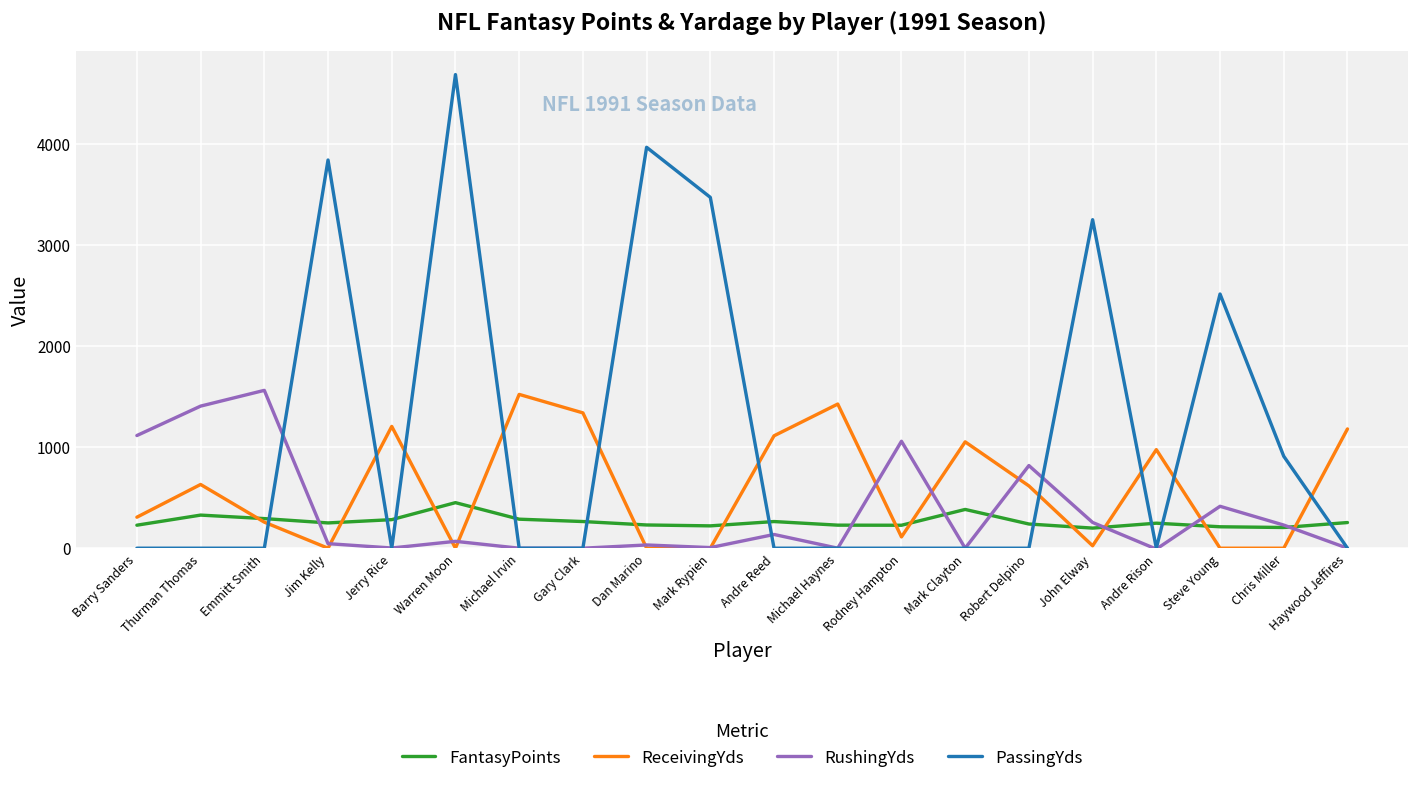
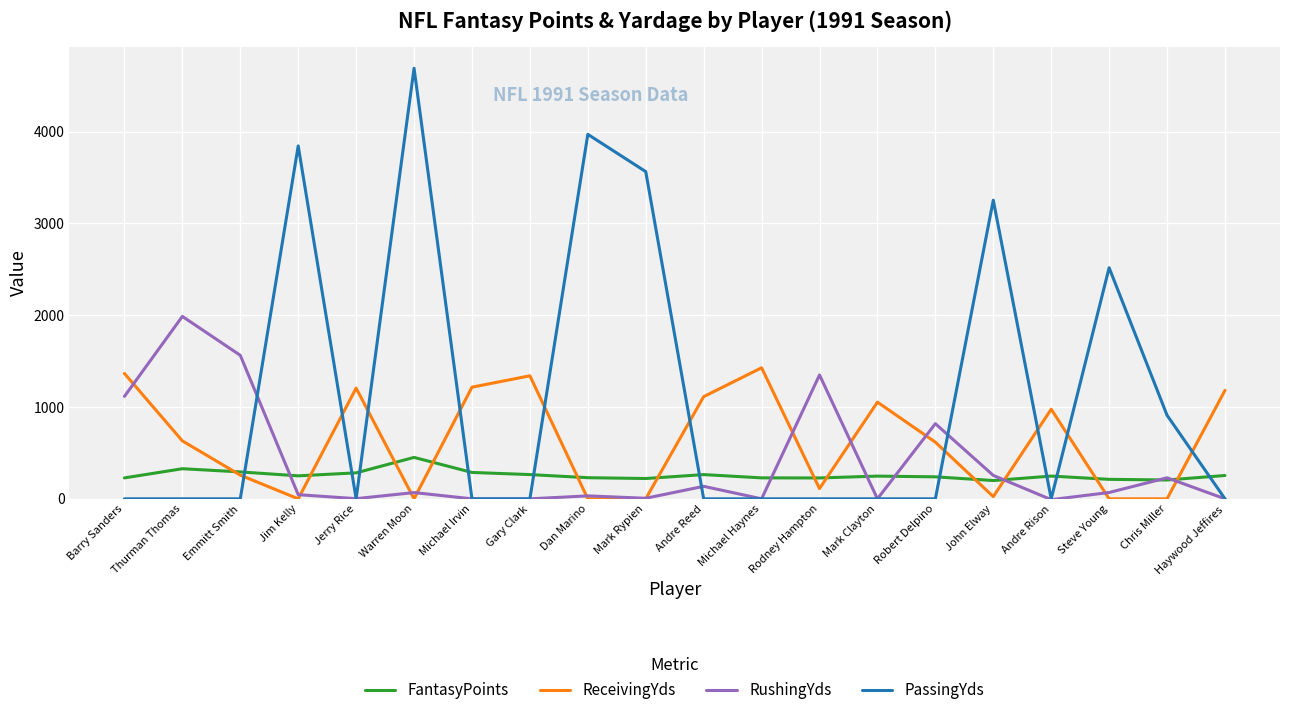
ReceivingYds, Barry Sanders: 300 -> 1400
RushingYds, Thurman Thomas: 1400 -> 2000
ReceivingYds, Michael Irvin: 1500 -> 1200
PassingYds, Mark Rypien: 3500 -> 3600
RushingYds, Rodney Hampton: 1100 -> 1300
FantasyPoints, Mark Clayton: 400 -> 200
RushingYds, Steve Young: 400 -> 100
